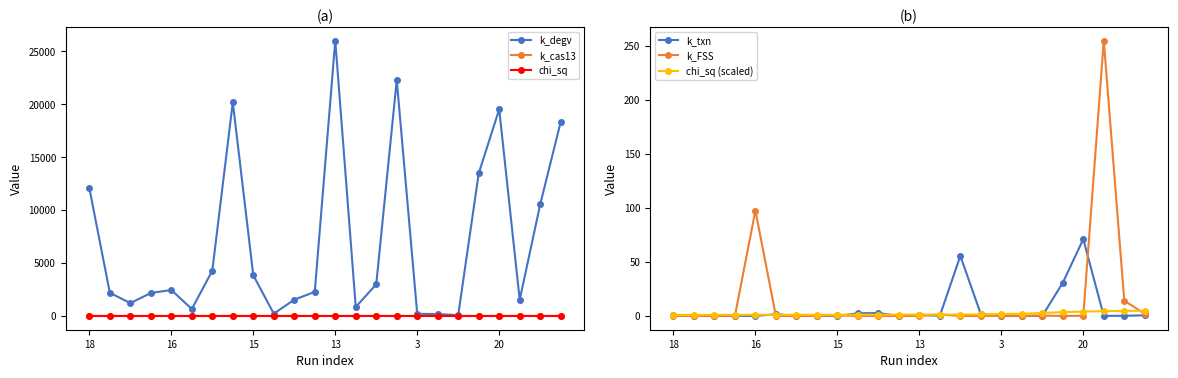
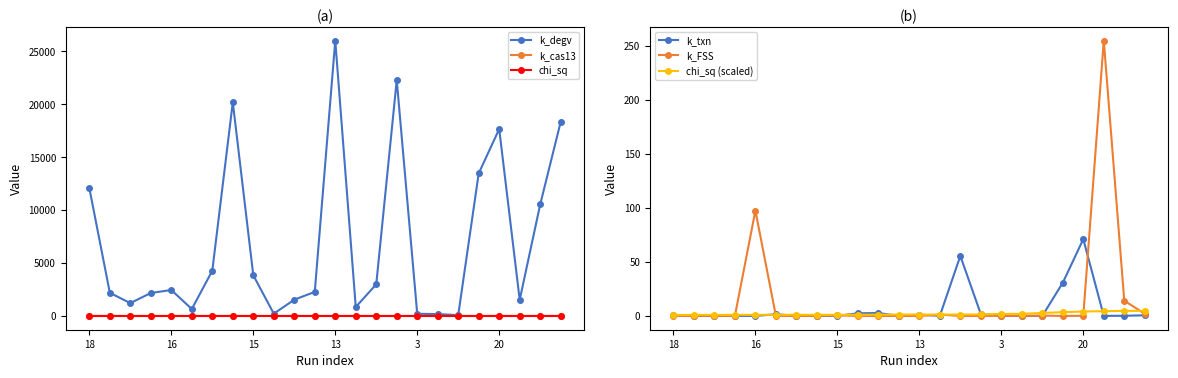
(a), k_degv, 20: 19500 -> 17700
